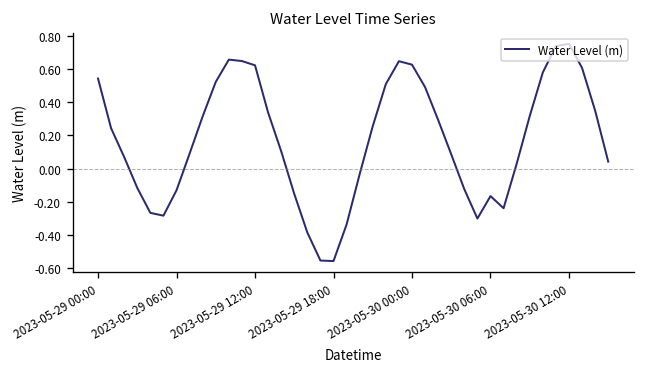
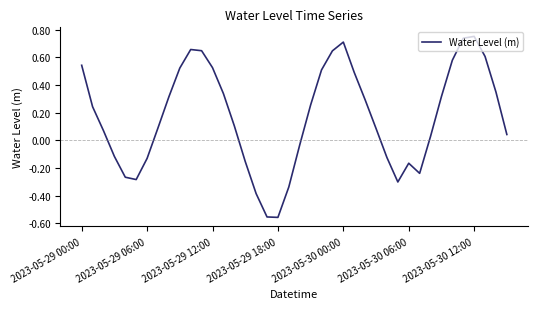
2023-05-29 12:00: 0.62 -> 0.53
2023-05-30 00:00: 0.63 -> 0.71
